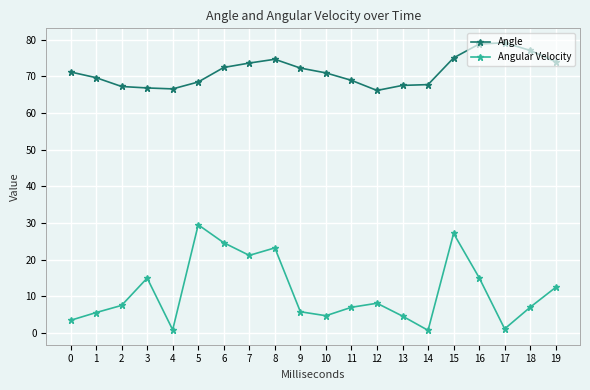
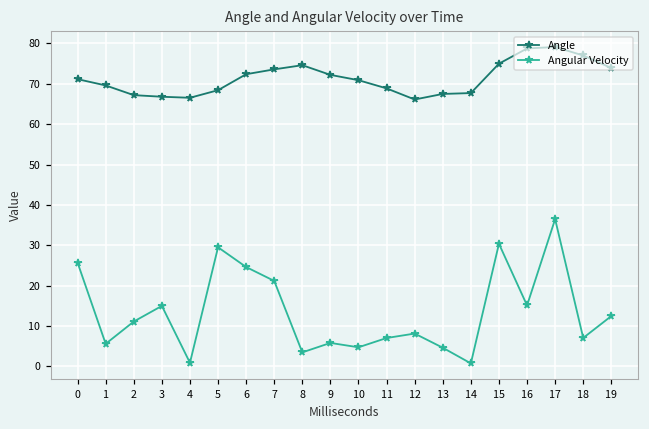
Angular Velocity, 0: 3 -> 26
Angular Velocity, 2: 8 -> 11
Angular Velocity, 8: 23 -> 3
Angular Velocity, 15: 27 -> 30
Angular Velocity, 17: 1 -> 36
